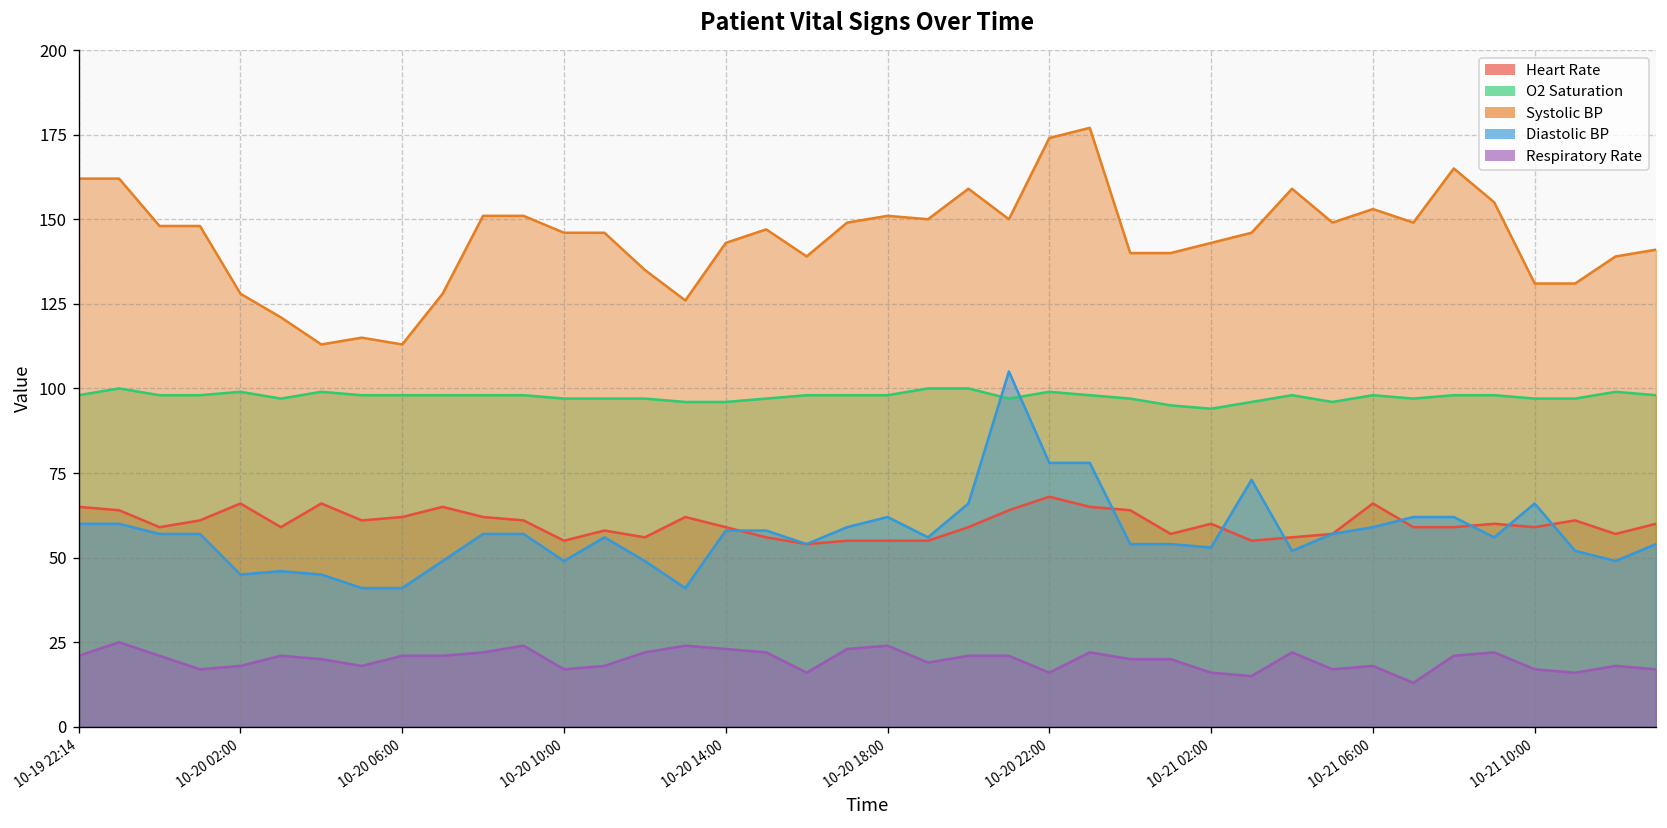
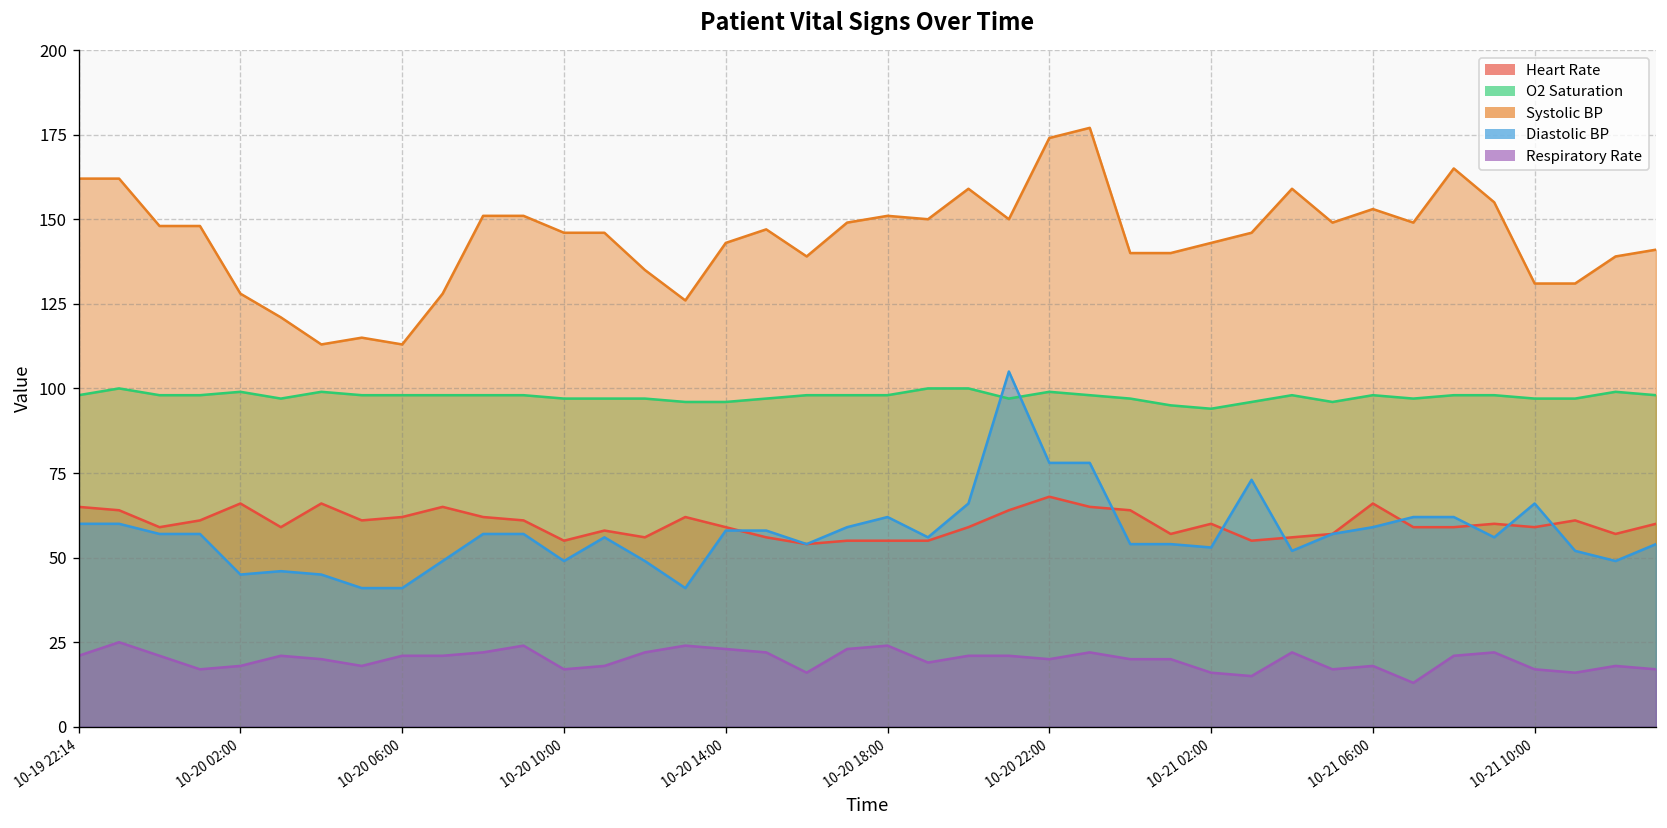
Respiratory Rate, 10-20 22:00: 16 -> 20
